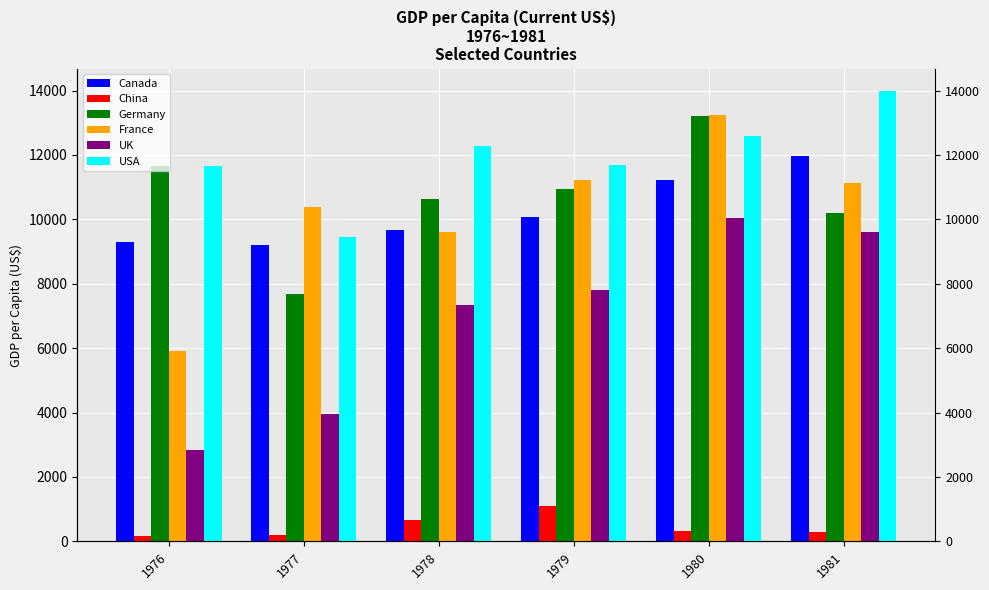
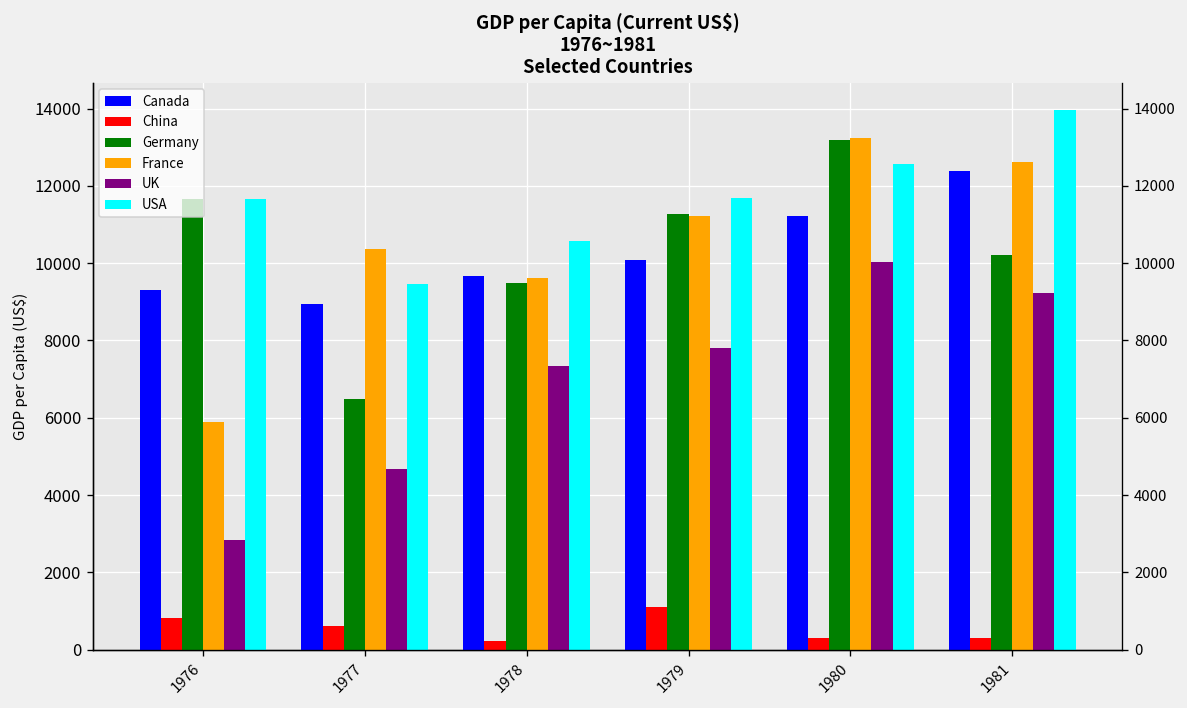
China, 1976: 200 -> 800
Canada, 1977: 9200 -> 8900
China, 1977: 200 -> 600
Germany, 1977: 7700 -> 6500
UK, 1977: 4000 -> 4700
China, 1978: 700 -> 200
Germany, 1978: 10600 -> 9500
USA, 1978: 12300 -> 10600
Germany, 1979: 11000 -> 11300
Canada, 1981: 12000 -> 12400
France, 1981: 11100 -> 12600
UK, 1981: 9600 -> 9200
